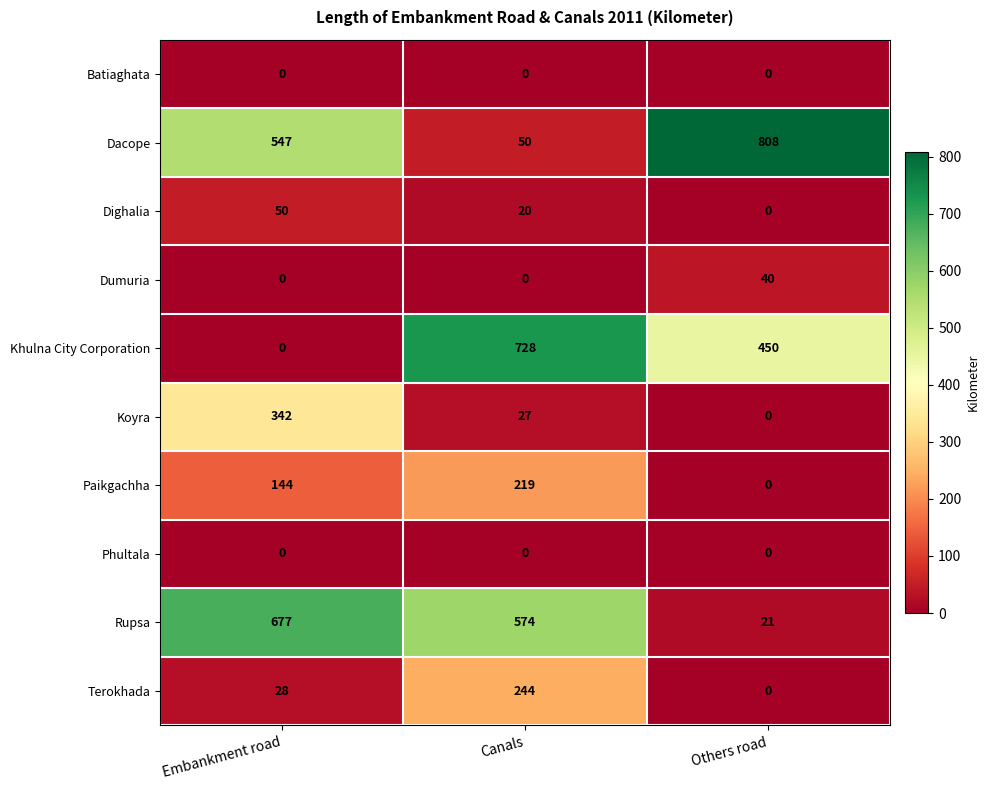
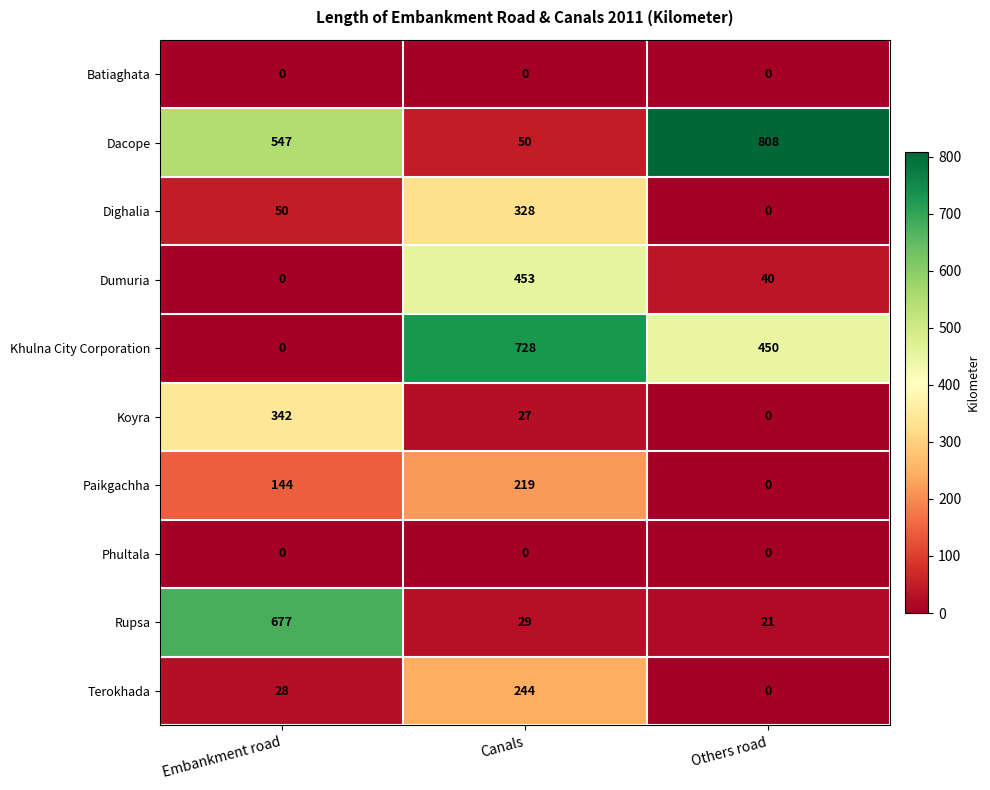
Dighalia, Canals: 20 -> 328
Dumuria, Canals: 0 -> 453
Rupsa, Canals: 574 -> 29
